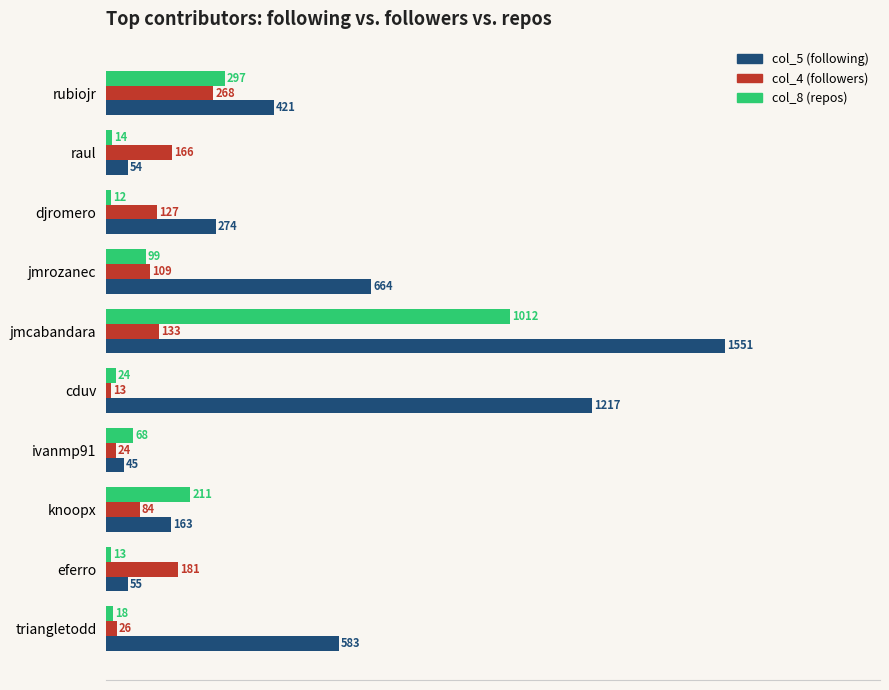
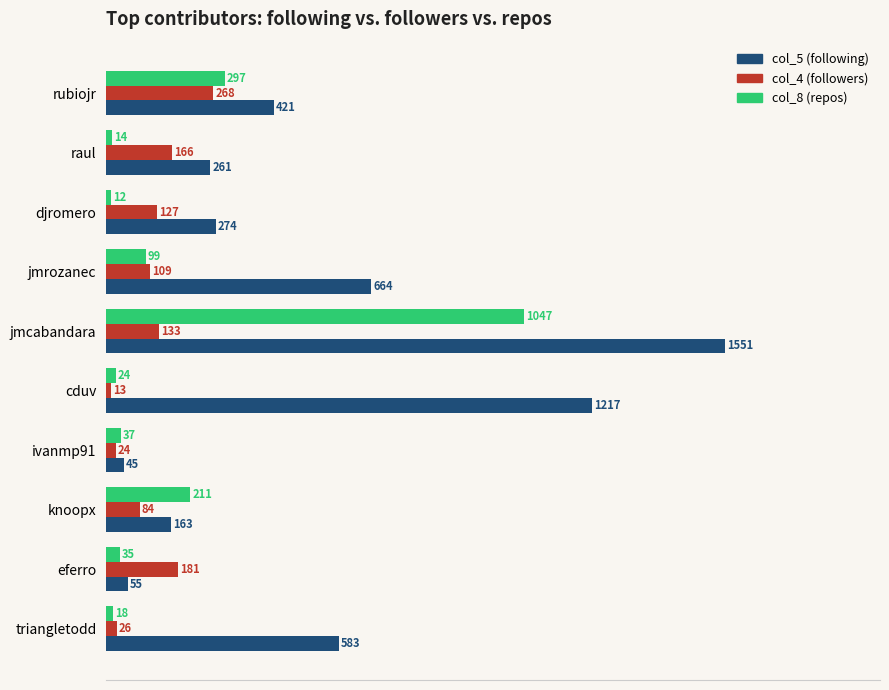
col_5 (following), raul: 54 -> 261
col_8 (repos), jmcabandara: 1012 -> 1047
col_8 (repos), ivanmp91: 68 -> 37
col_8 (repos), eferro: 13 -> 35
